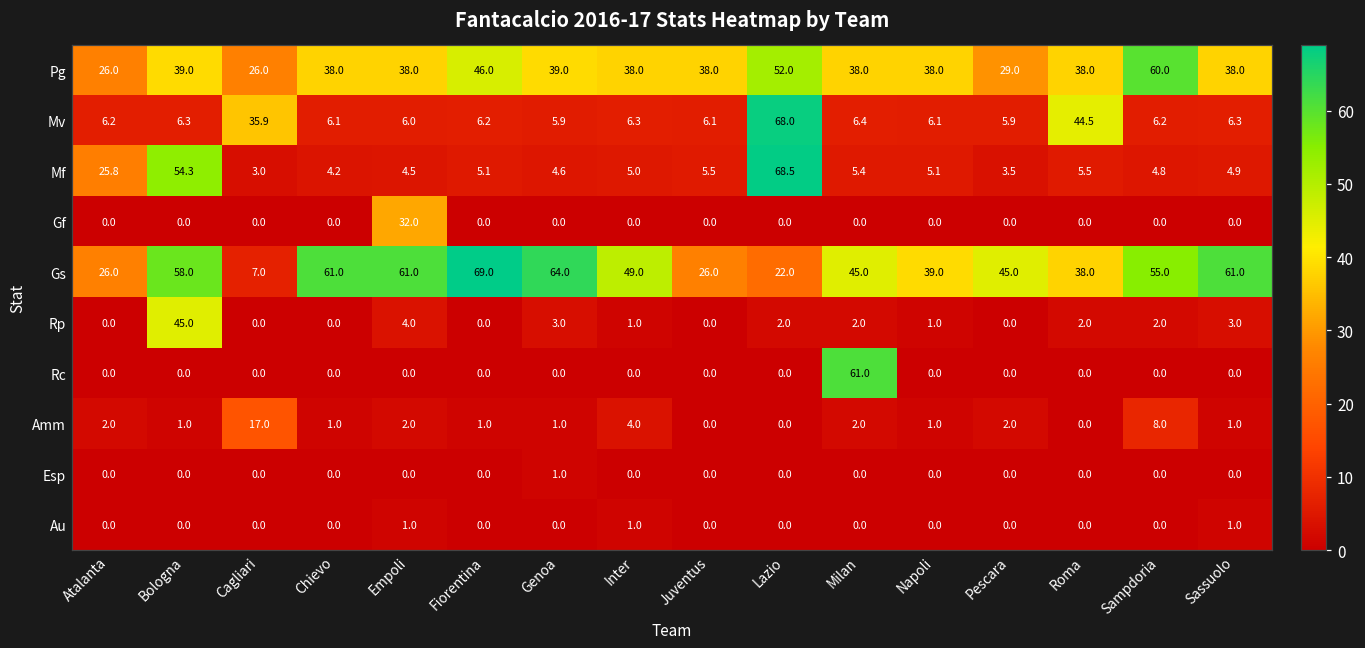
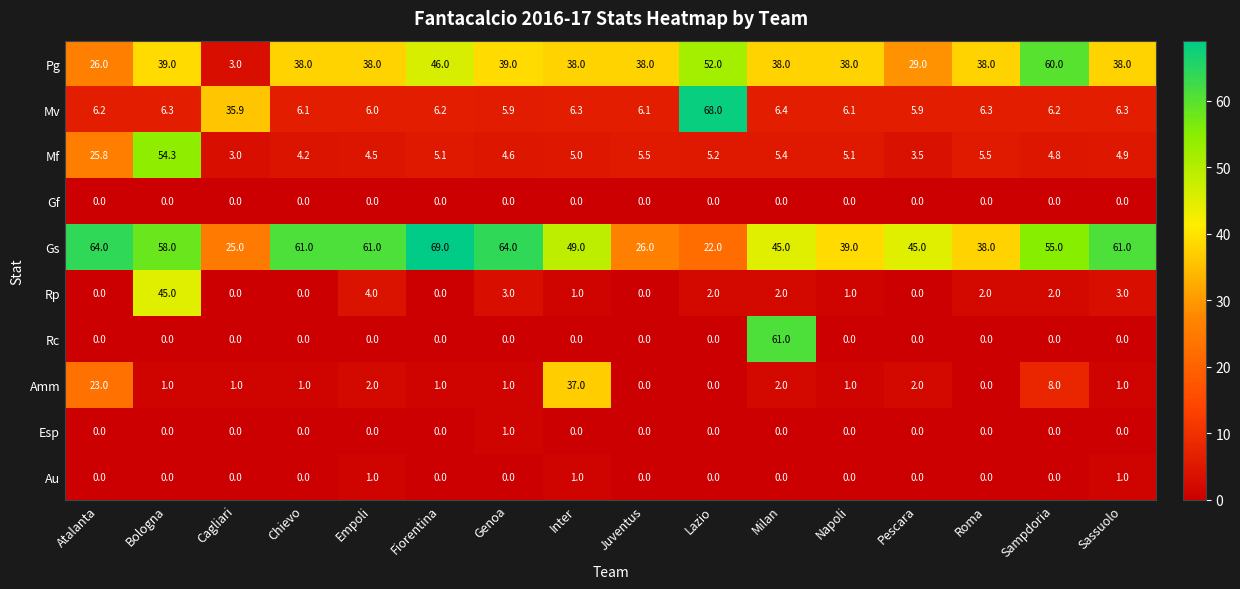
Pg, Cagliari: 26.0 -> 3.0
Mv, Roma: 44.5 -> 6.3
Mf, Lazio: 68.5 -> 5.2
Gf, Empoli: 32.0 -> 0.0
Gs, Atalanta: 26.0 -> 64.0
Gs, Cagliari: 7.0 -> 25.0
Amm, Atalanta: 2.0 -> 23.0
Amm, Cagliari: 17.0 -> 1.0
Amm, Inter: 4.0 -> 37.0
